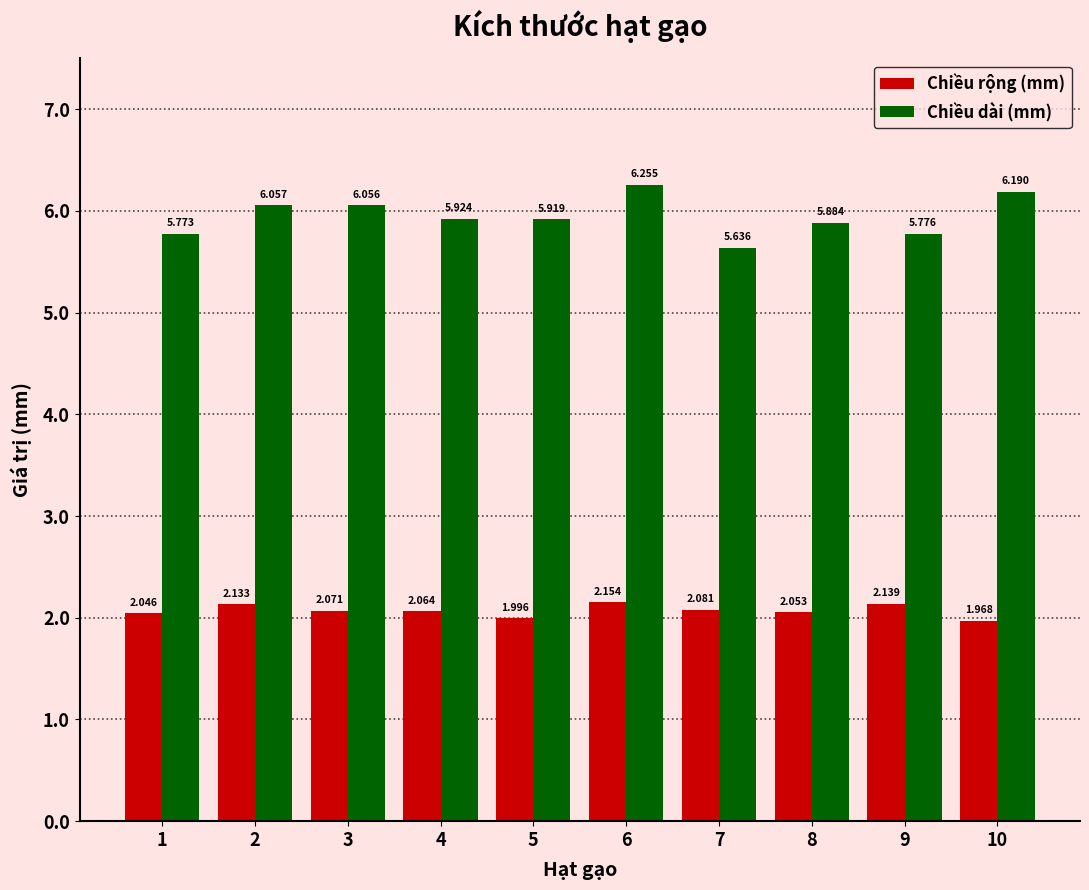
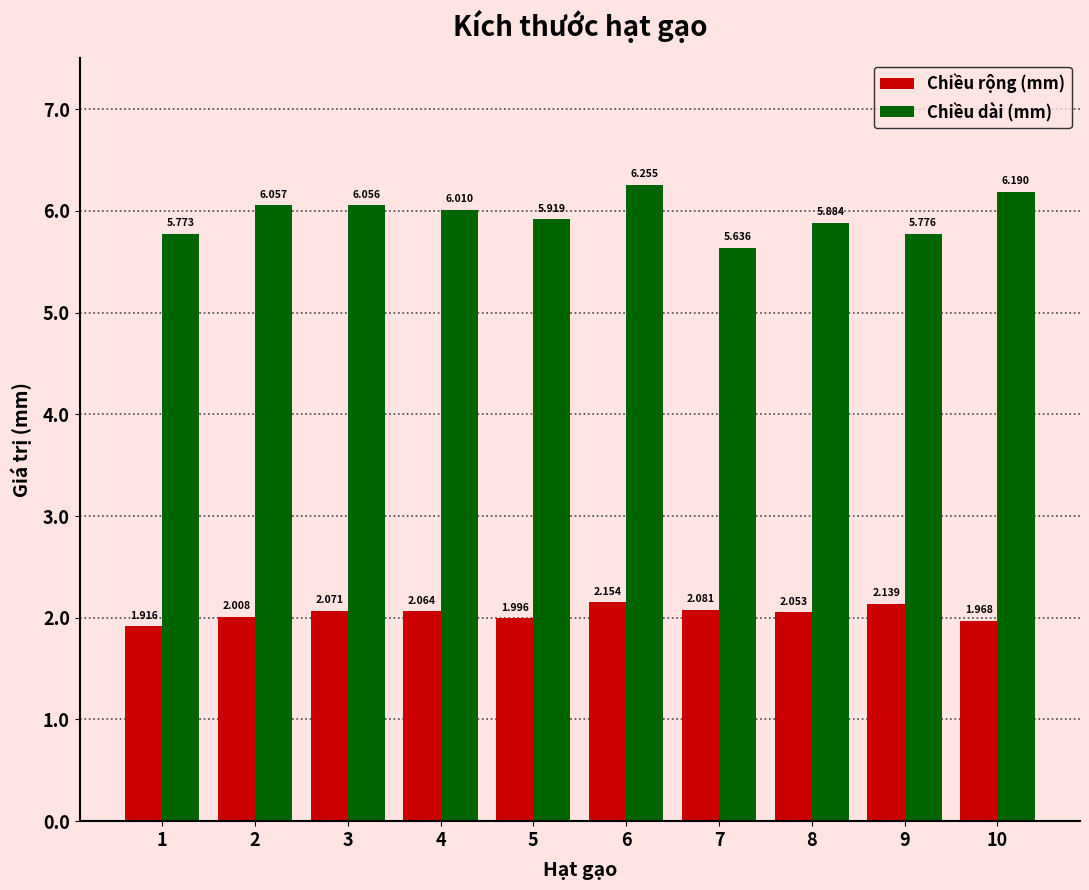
Chiều rộng (mm), 1: 2.046 -> 1.916
Chiều rộng (mm), 2: 2.133 -> 2.008
Chiều dài (mm), 4: 5.924 -> 6.010
